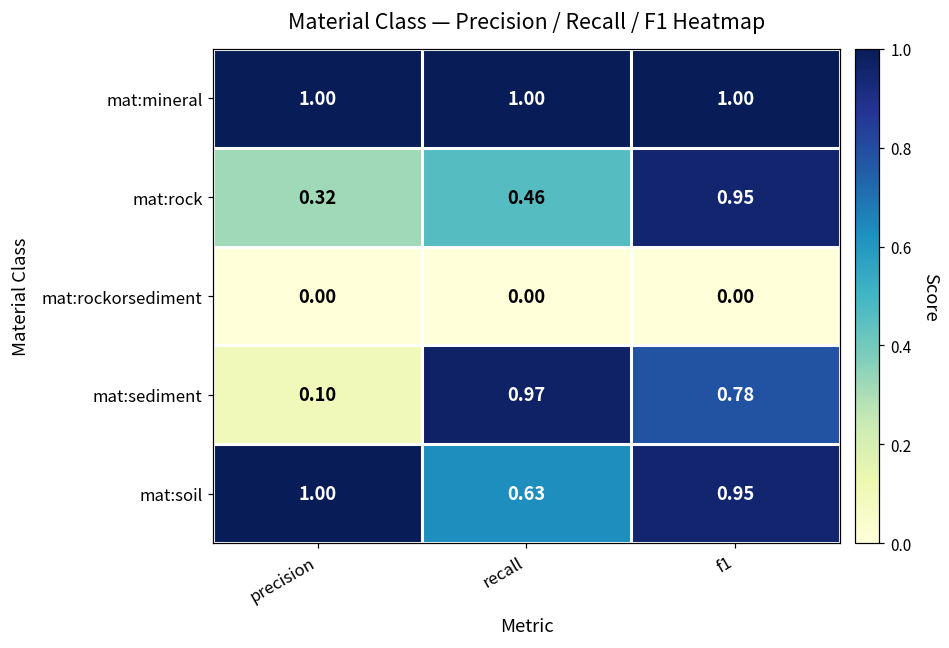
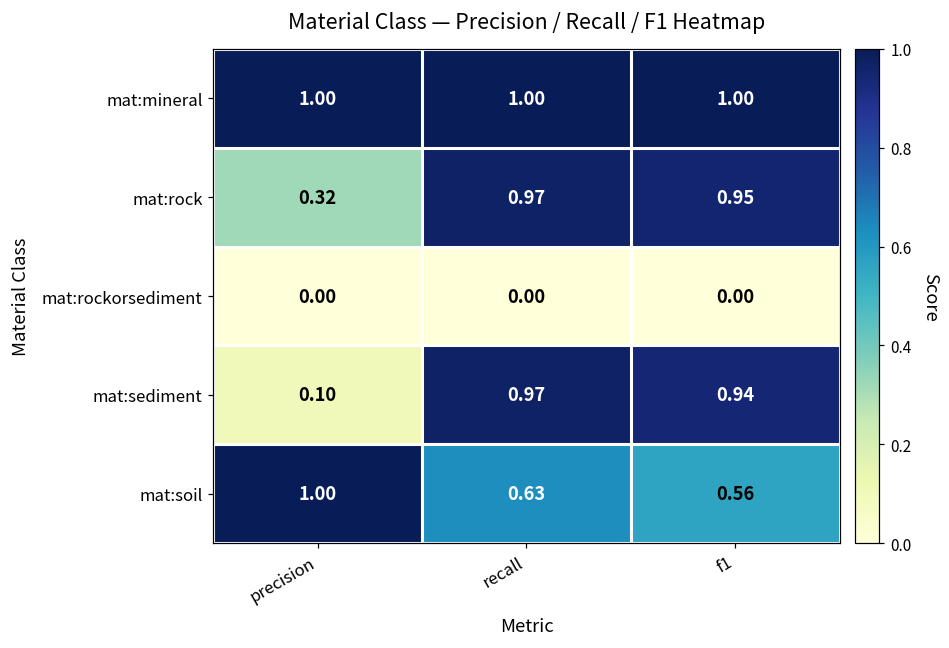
mat:rock, recall: 0.46 -> 0.97
mat:sediment, f1: 0.78 -> 0.94
mat:soil, f1: 0.95 -> 0.56
